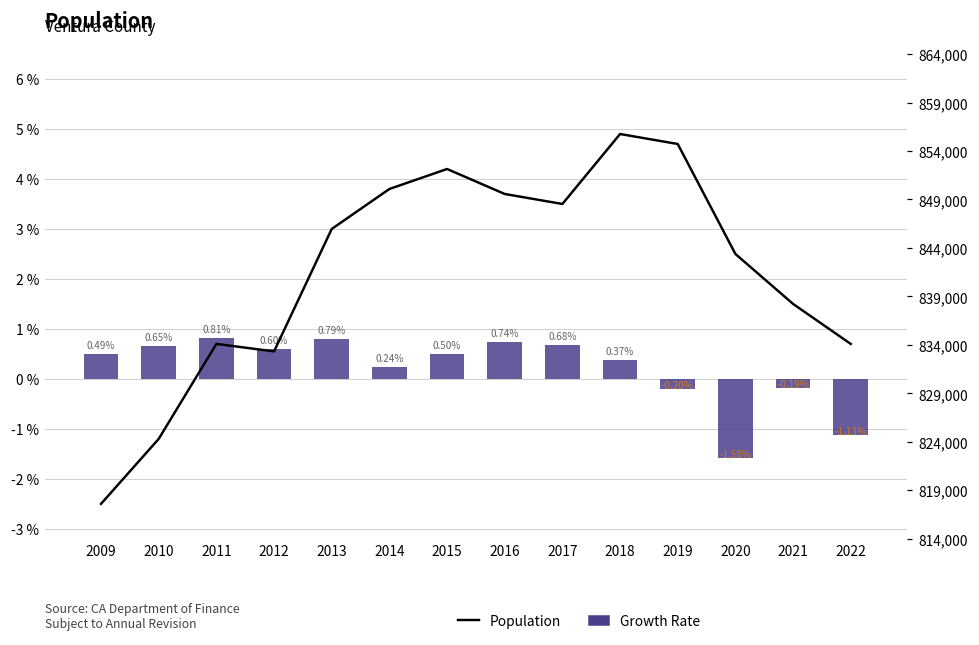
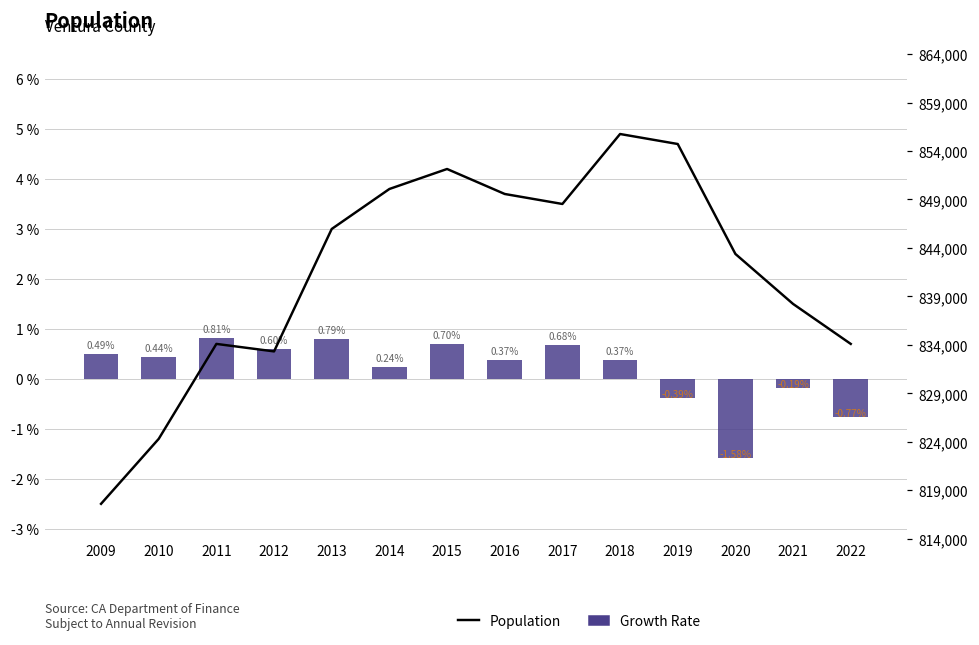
Growth Rate, 2010: 0.65% -> 0.44%
Growth Rate, 2015: 0.50% -> 0.70%
Growth Rate, 2016: 0.74% -> 0.37%
Growth Rate, 2019: -0.20% -> -0.39%
Growth Rate, 2022: -1.13% -> -0.77%
